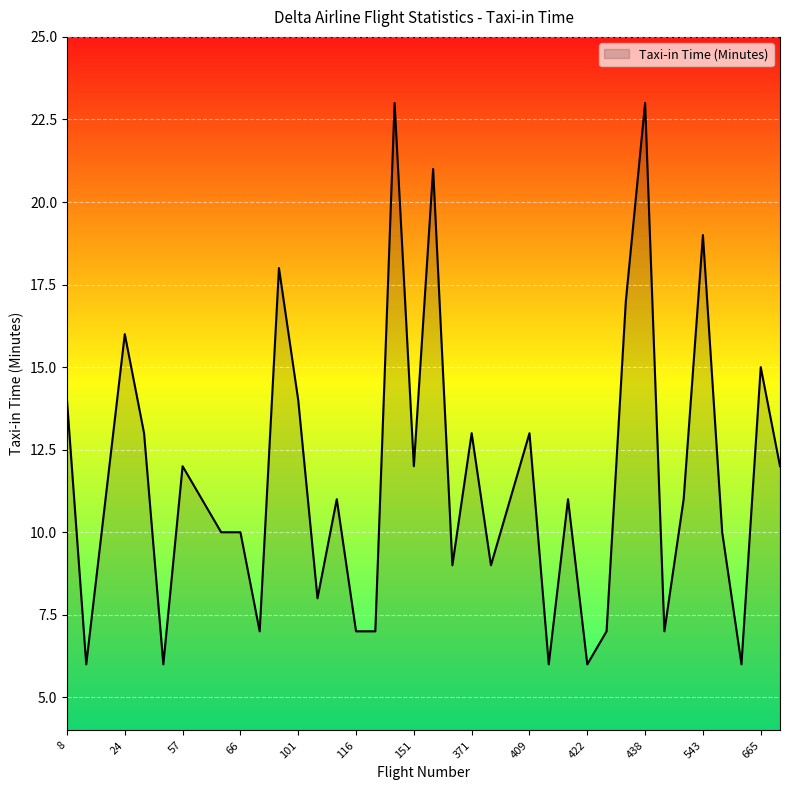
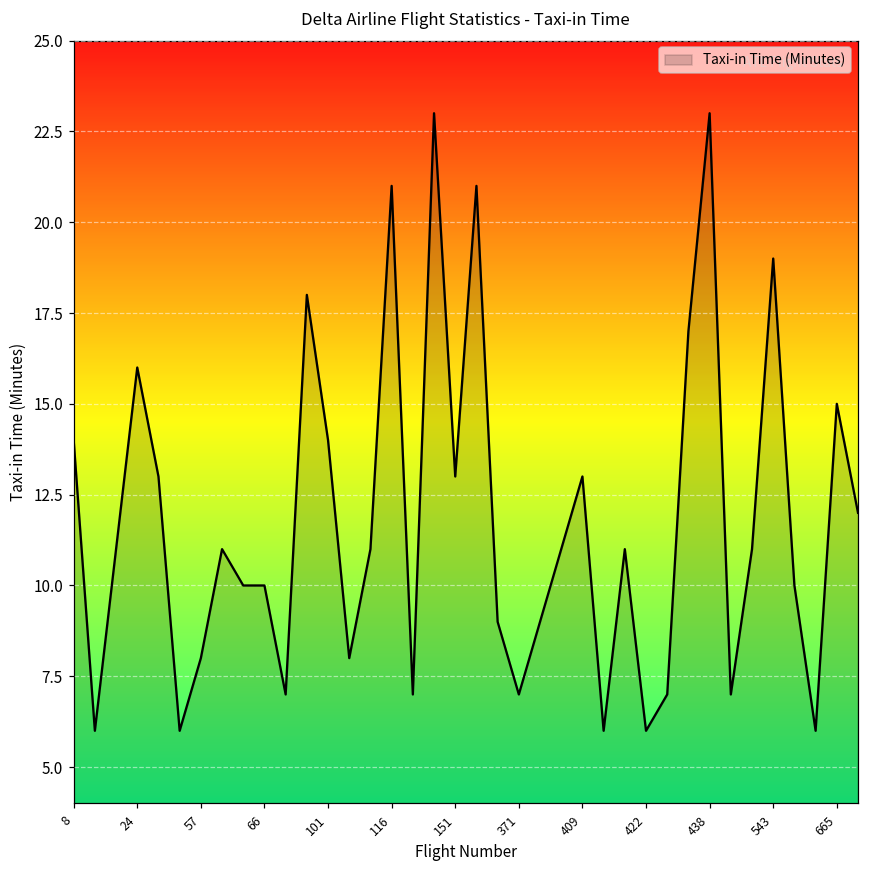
57: 12 -> 8
116: 7 -> 21
151: 12 -> 13
371: 13 -> 7
